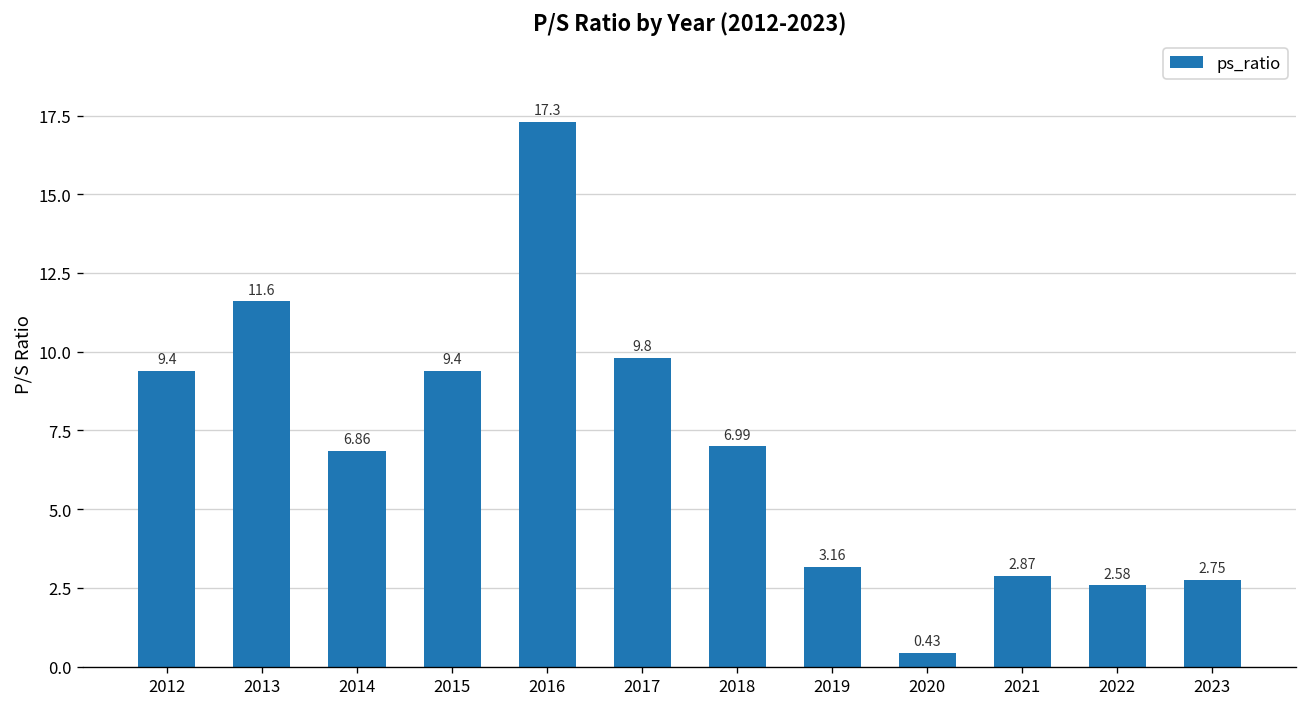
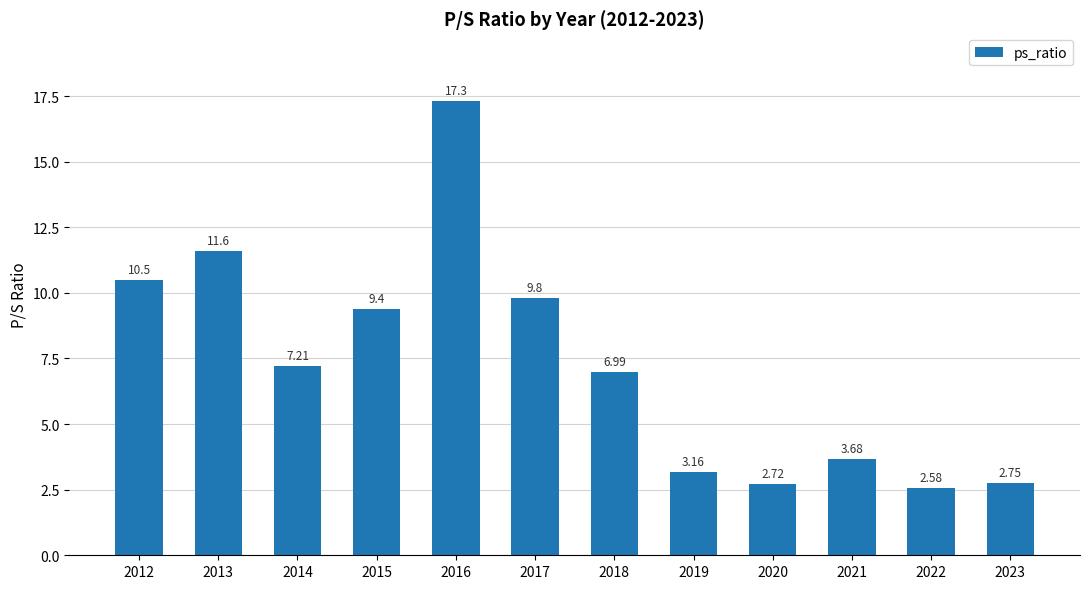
2012: 9.4 -> 10.5
2014: 6.86 -> 7.21
2020: 0.43 -> 2.72
2021: 2.87 -> 3.68
